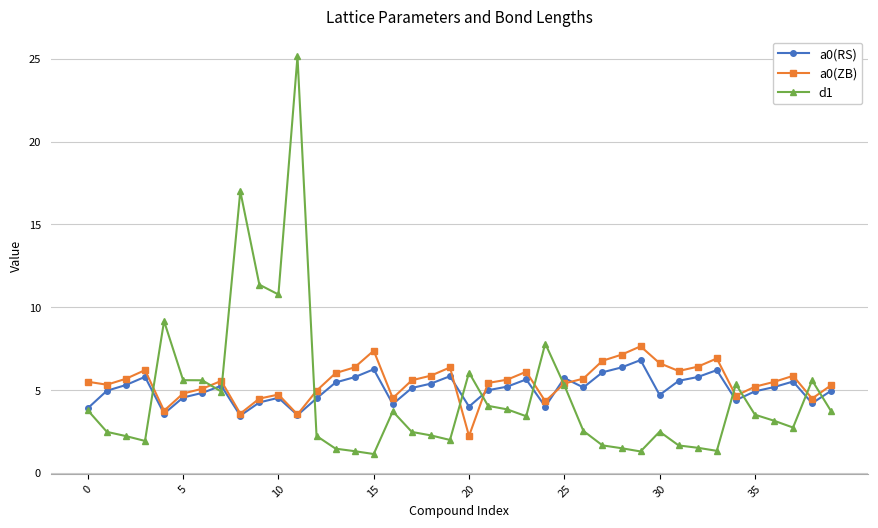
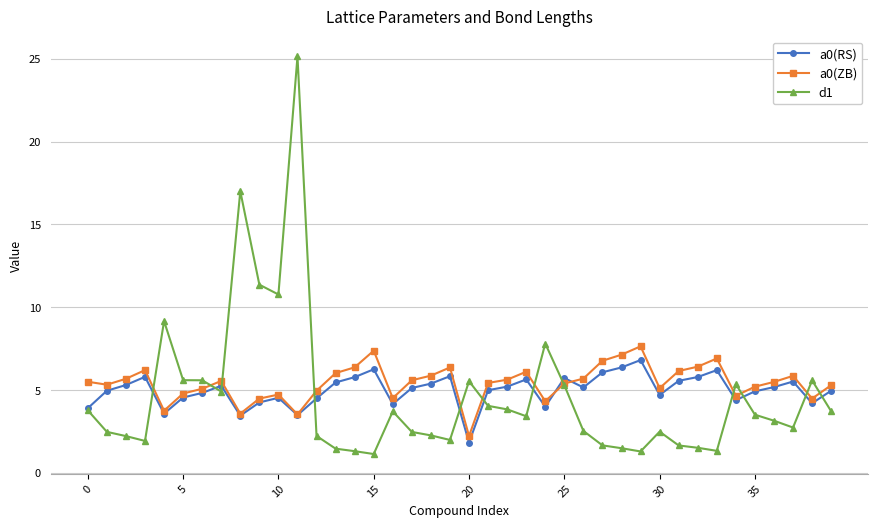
a0(RS), 20: 4.0 -> 1.8
d1, 20: 6.1 -> 5.5
a0(ZB), 30: 6.6 -> 5.1
